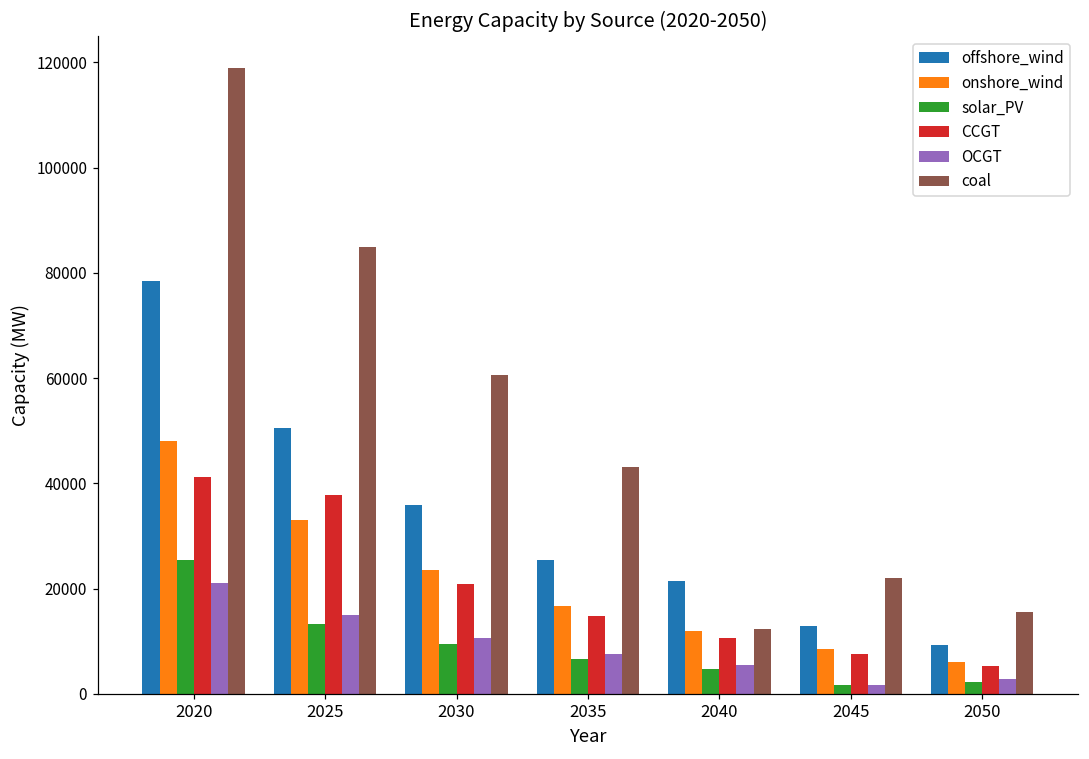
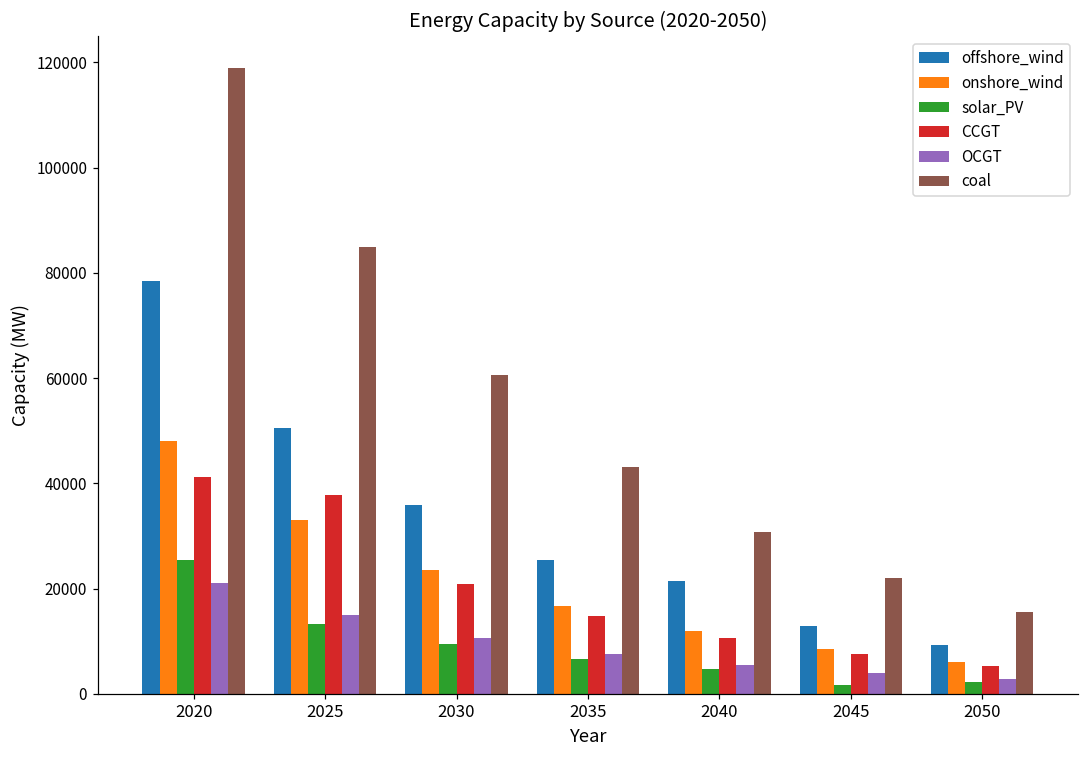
coal, 2040: 12000 -> 31000
OCGT, 2045: 2000 -> 4000
